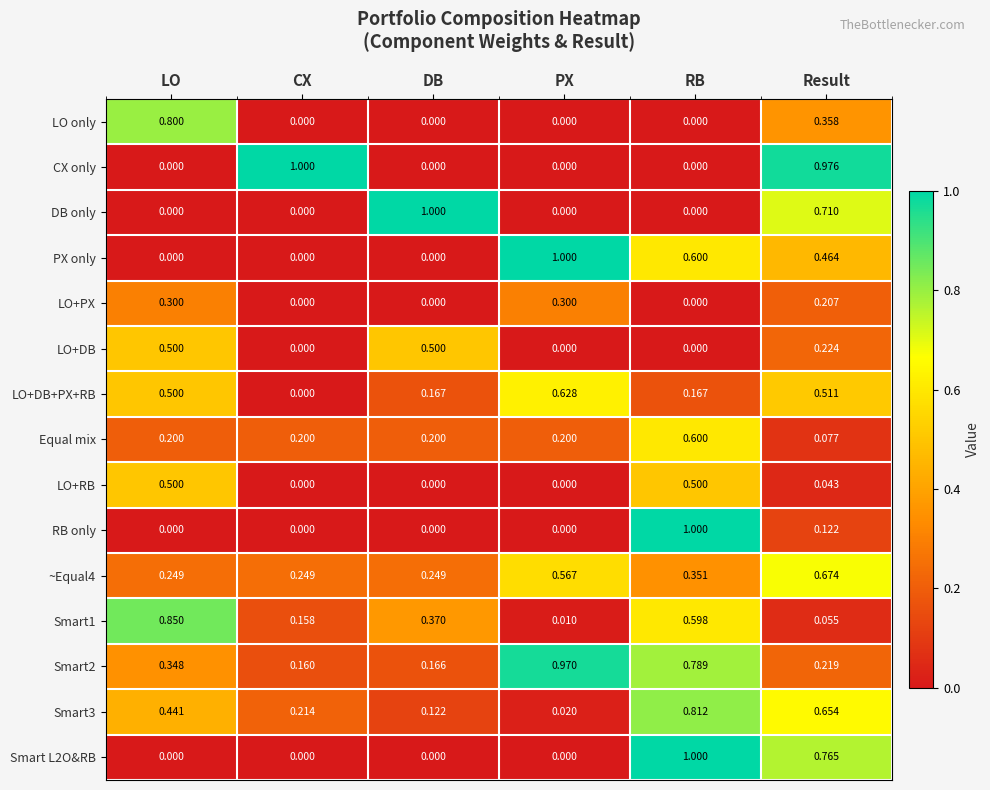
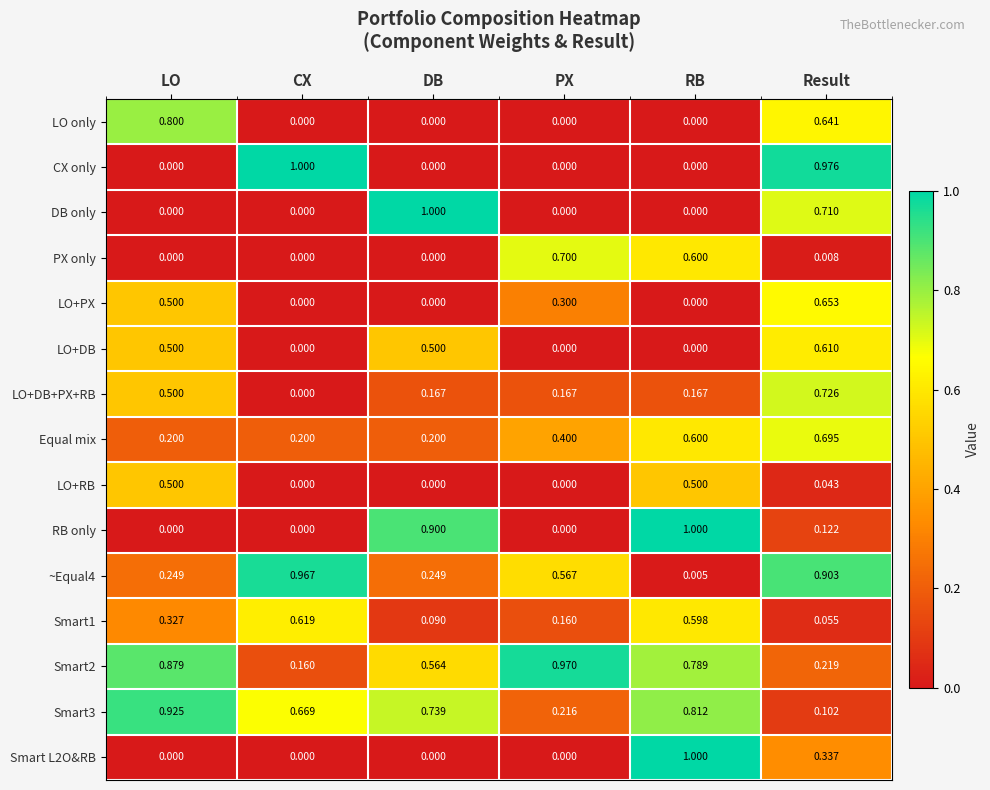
LO only, Result: 0.358 -> 0.641
PX only, PX: 1.000 -> 0.700
PX only, Result: 0.464 -> 0.008
LO+PX, LO: 0.300 -> 0.500
LO+PX, Result: 0.207 -> 0.653
LO+DB, Result: 0.224 -> 0.610
LO+DB+PX+RB, PX: 0.628 -> 0.167
LO+DB+PX+RB, Result: 0.511 -> 0.726
Equal mix, PX: 0.200 -> 0.400
Equal mix, Result: 0.077 -> 0.695
RB only, DB: 0.000 -> 0.900
~Equal4, CX: 0.249 -> 0.967
~Equal4, RB: 0.351 -> 0.005
~Equal4, Result: 0.674 -> 0.903
Smart1, LO: 0.850 -> 0.327
Smart1, CX: 0.158 -> 0.619
Smart1, DB: 0.370 -> 0.090
Smart1, PX: 0.010 -> 0.160
Smart2, LO: 0.348 -> 0.879
Smart2, DB: 0.166 -> 0.564
Smart3, LO: 0.441 -> 0.925
Smart3, CX: 0.214 -> 0.669
Smart3, DB: 0.122 -> 0.739
Smart3, PX: 0.020 -> 0.216
Smart3, Result: 0.654 -> 0.102
Smart L2O&RB, Result: 0.765 -> 0.337
